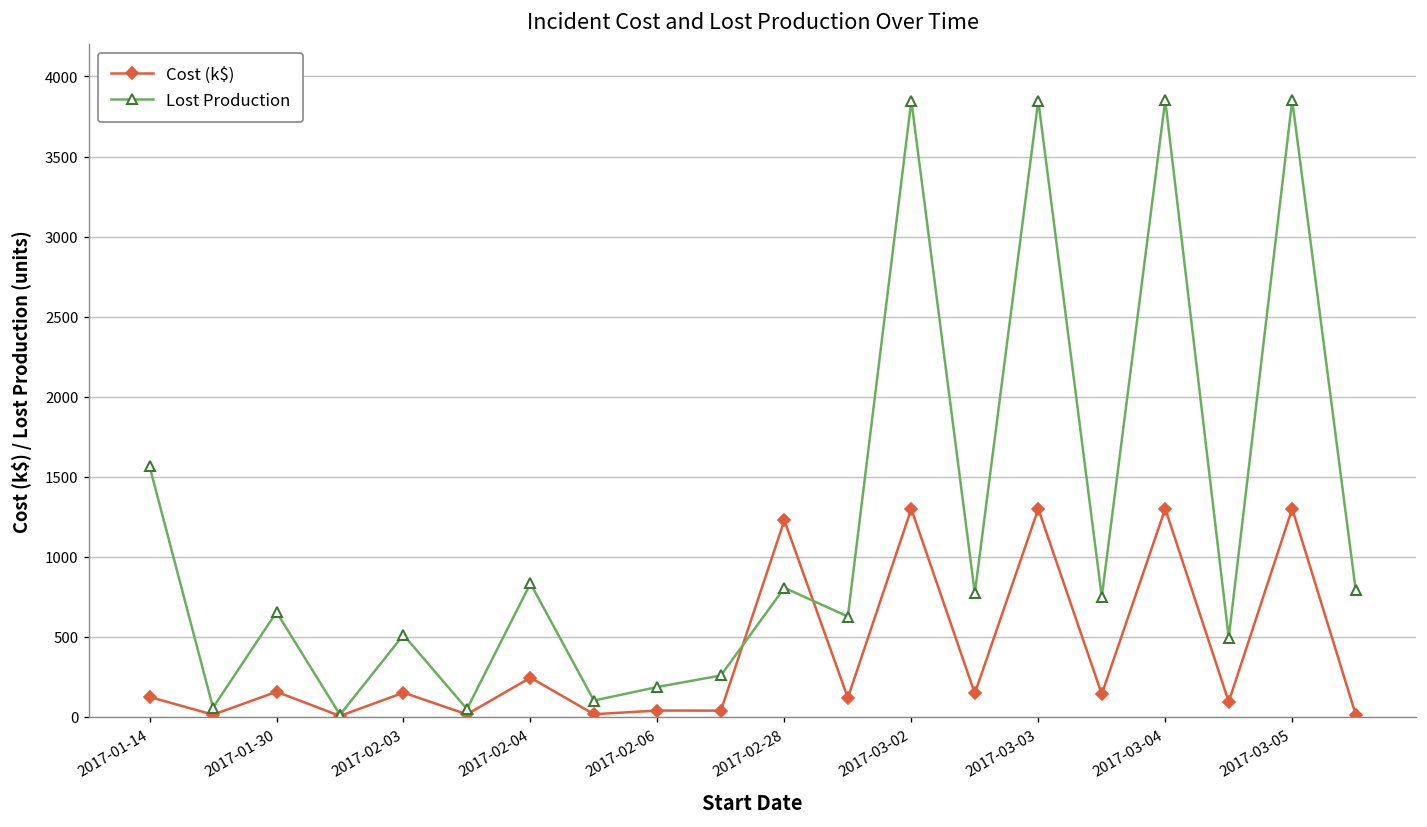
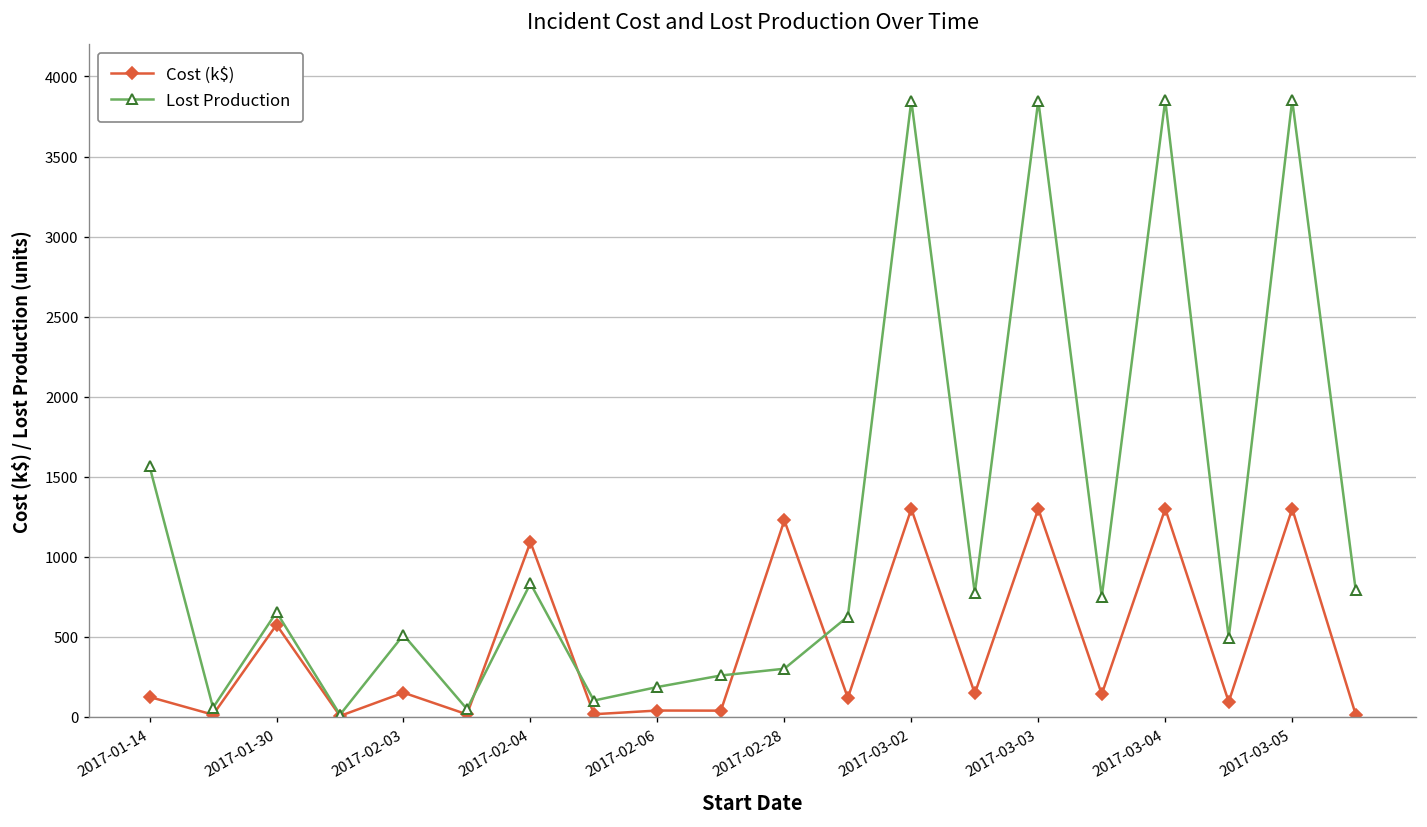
Cost (k$), 2017-01-30: 160 -> 580
Cost (k$), 2017-02-04: 250 -> 1090
Lost Production, 2017-02-28: 810 -> 300
